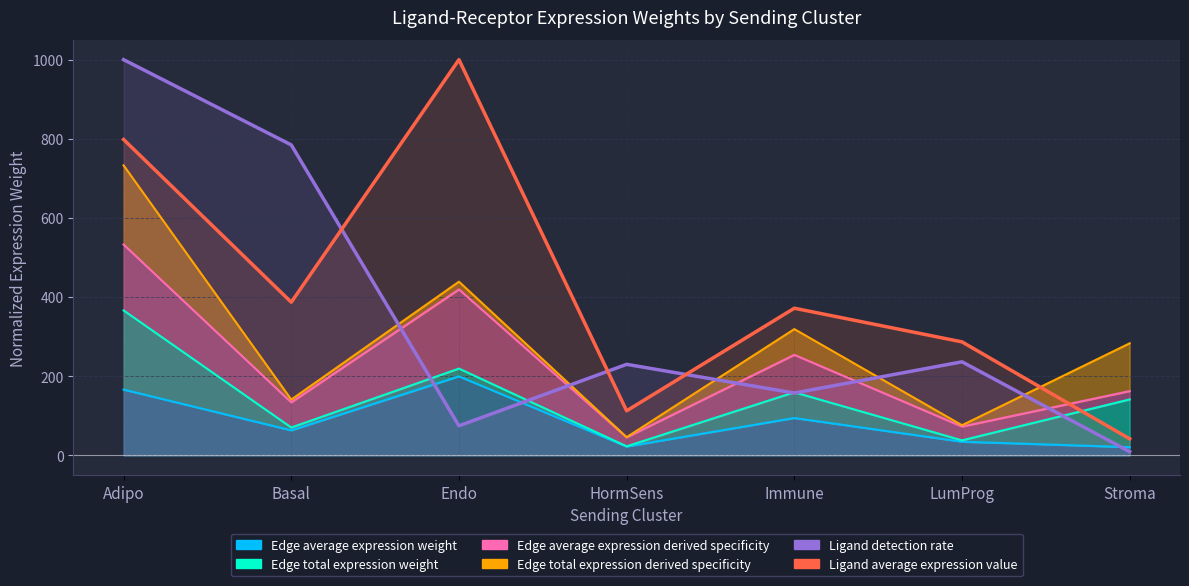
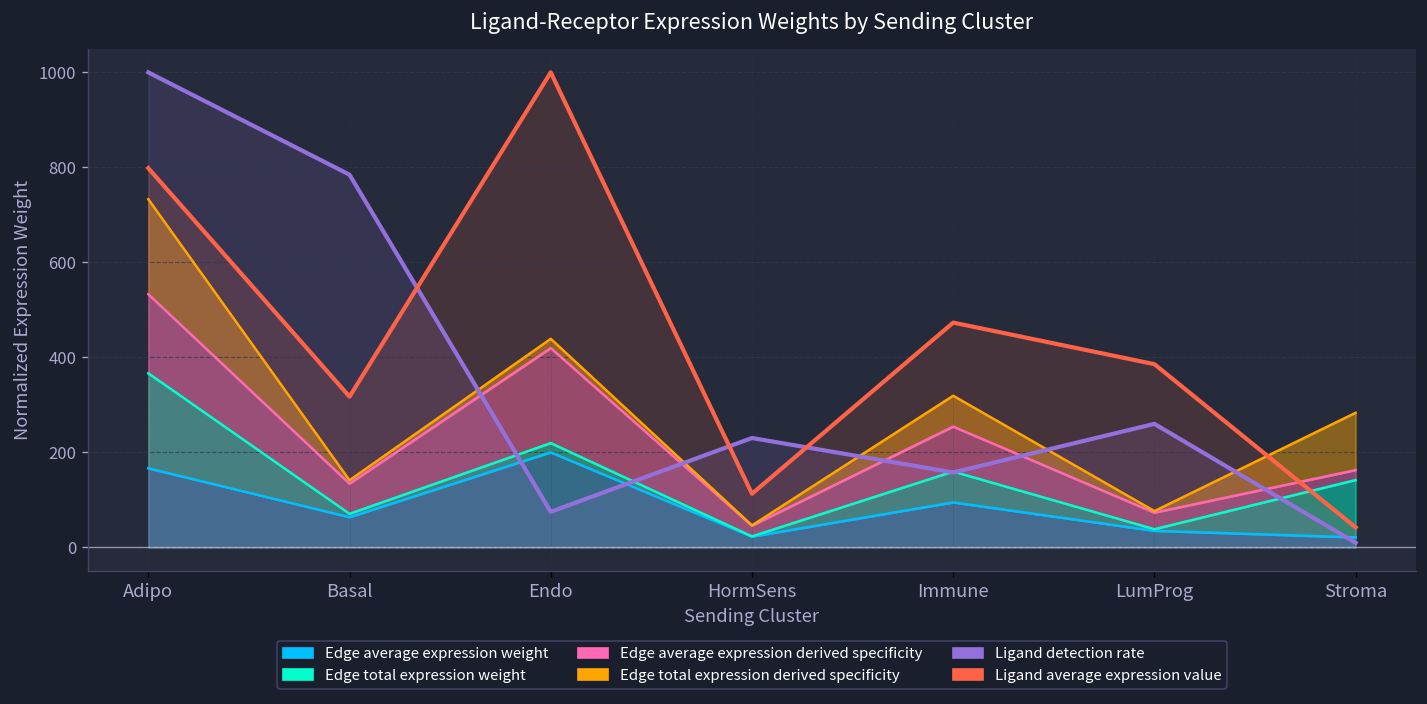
Ligand average expression value, Basal: 390 -> 320
Ligand average expression value, Immune: 370 -> 470
Ligand detection rate, LumProg: 240 -> 260
Ligand average expression value, LumProg: 290 -> 390
